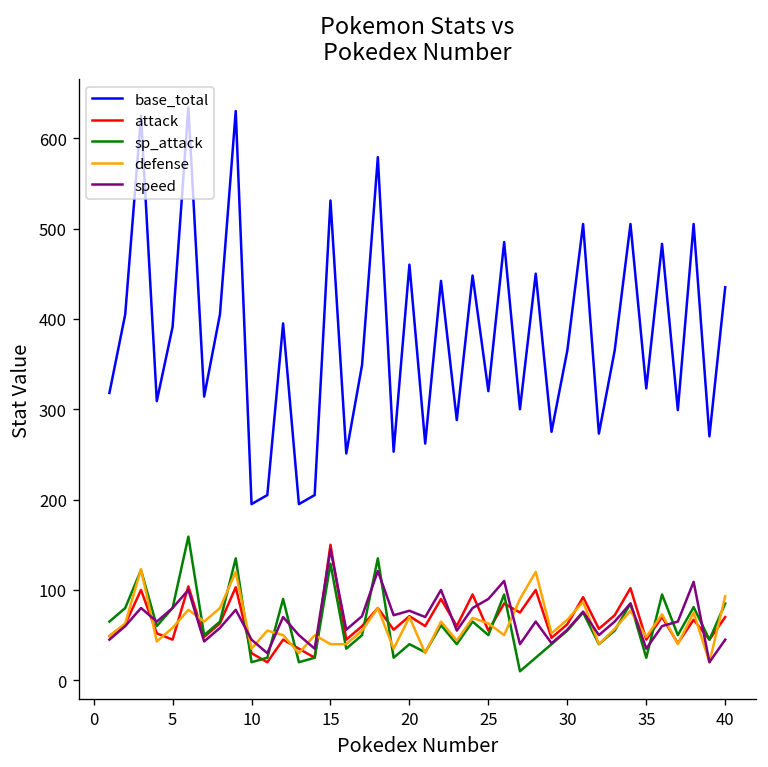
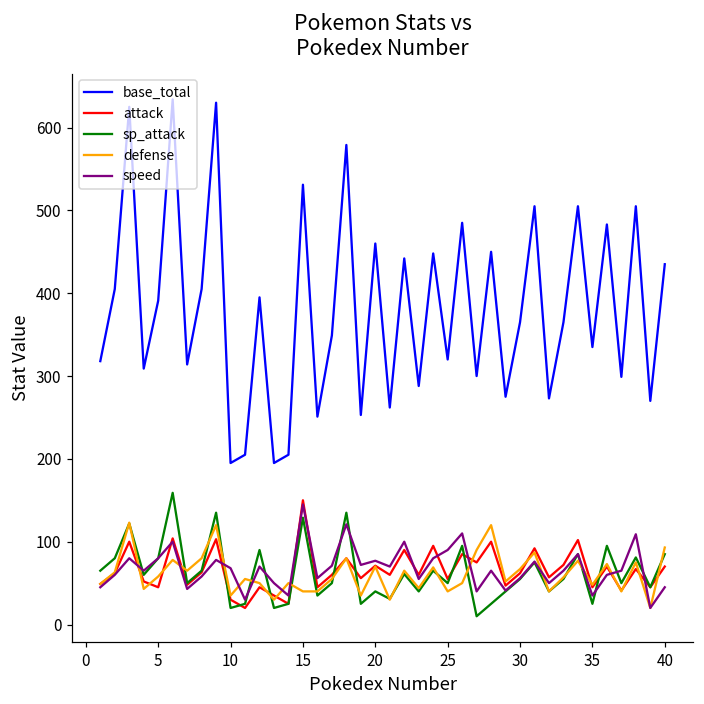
speed, 10: 50 -> 70
defense, 25: 60 -> 40
base_total, 35: 320 -> 340
